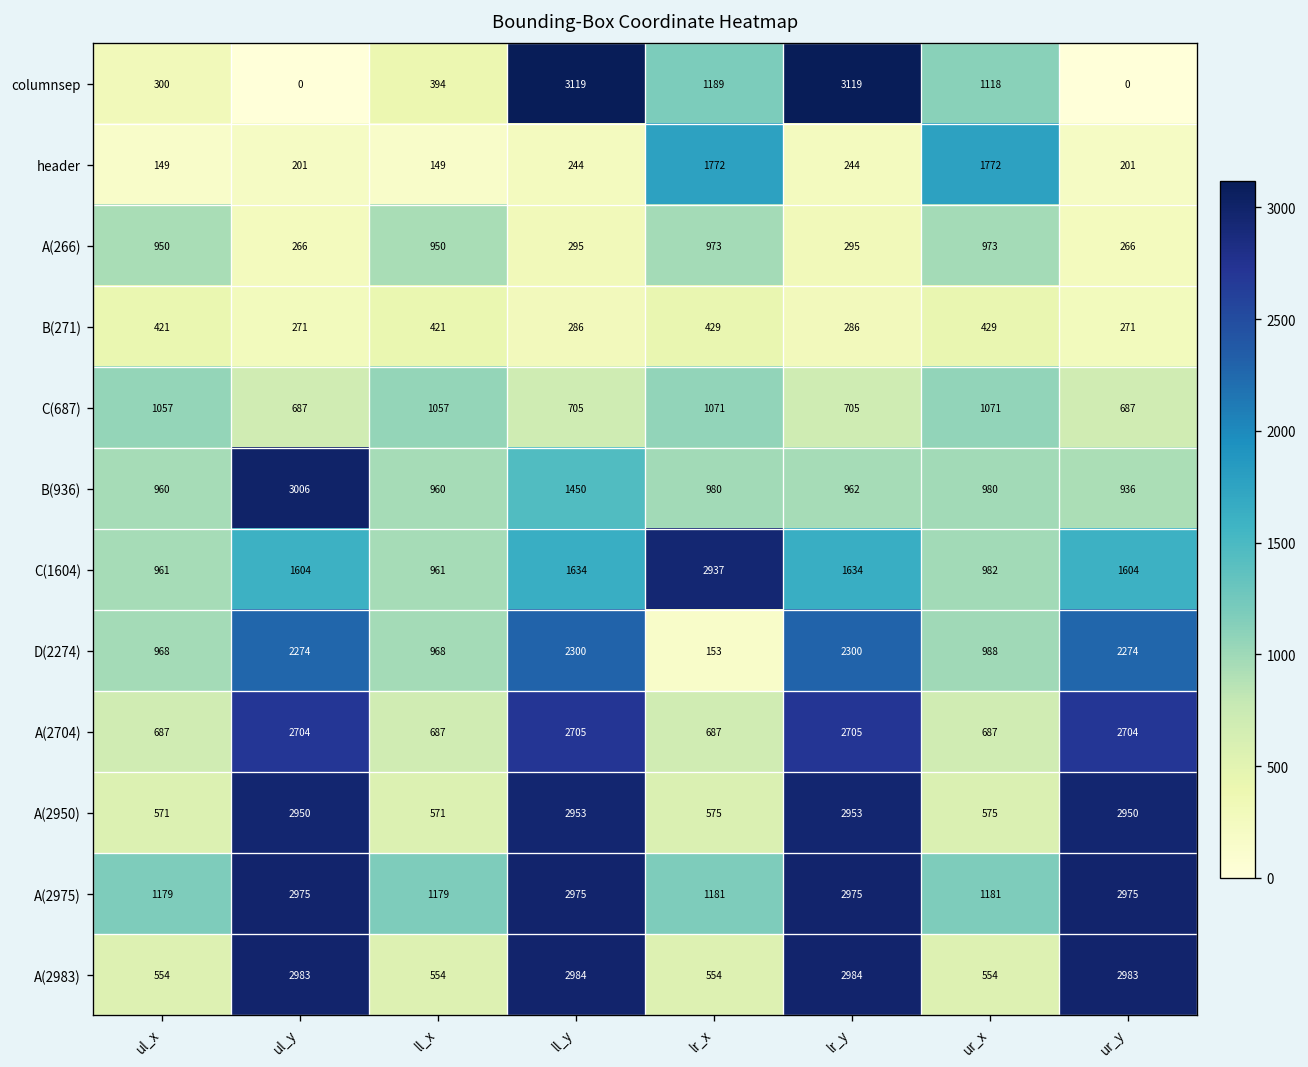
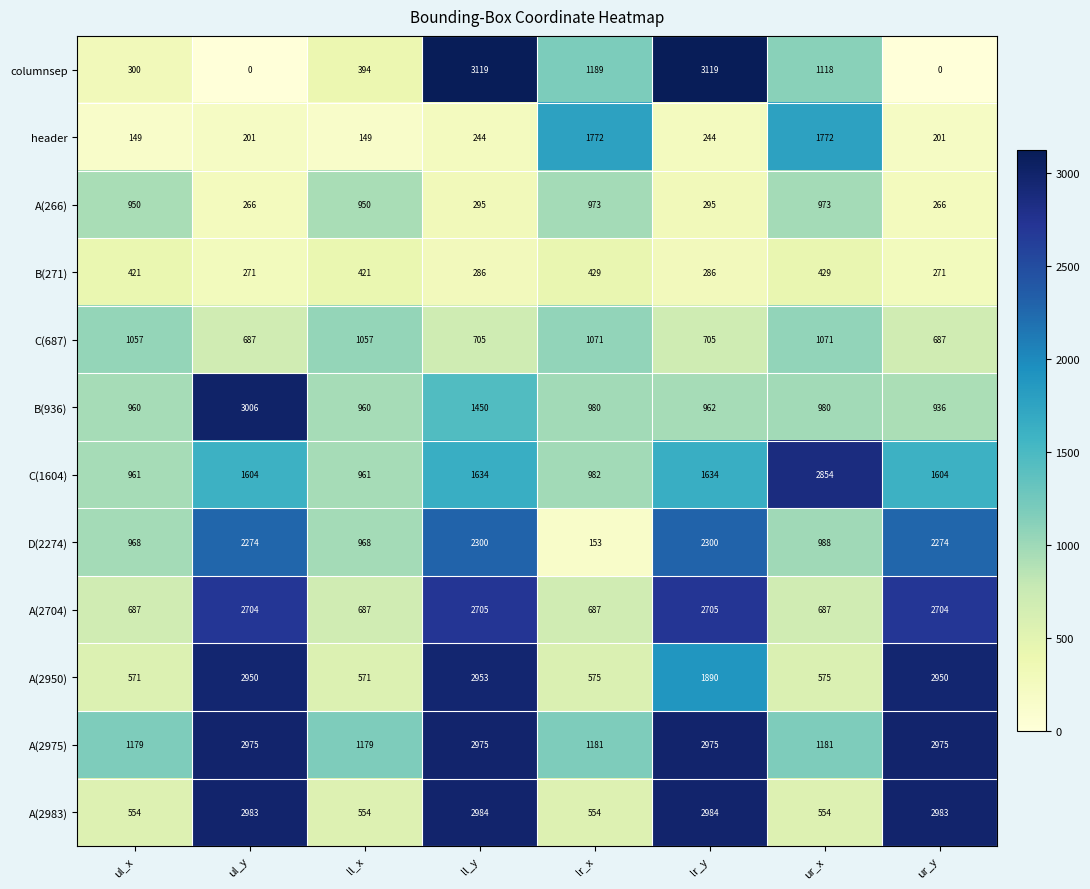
C(1604), lr_x: 2937 -> 982
C(1604), ur_x: 982 -> 2854
A(2950), lr_y: 2953 -> 1890
